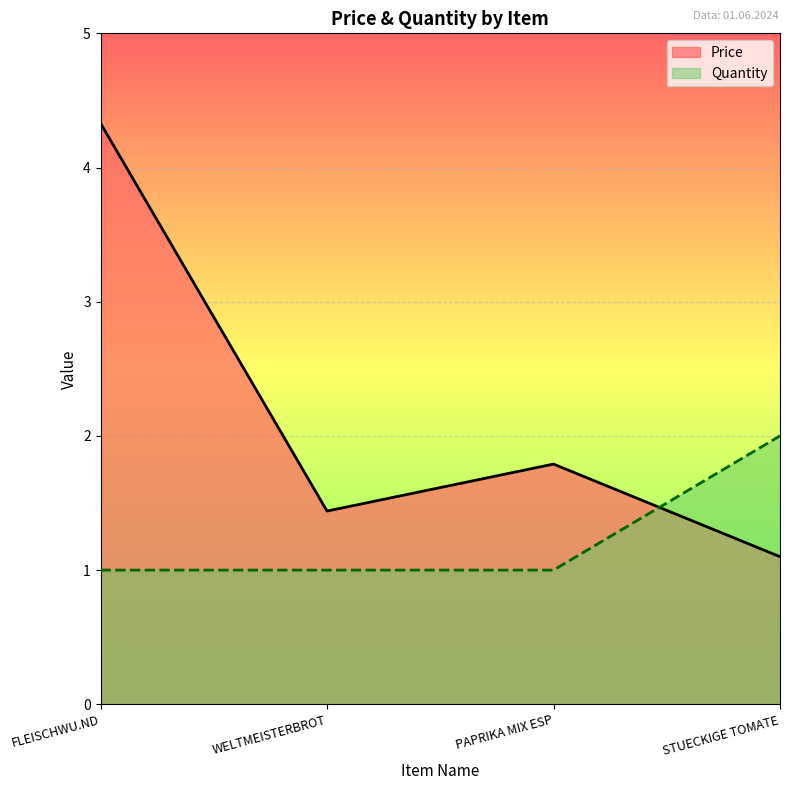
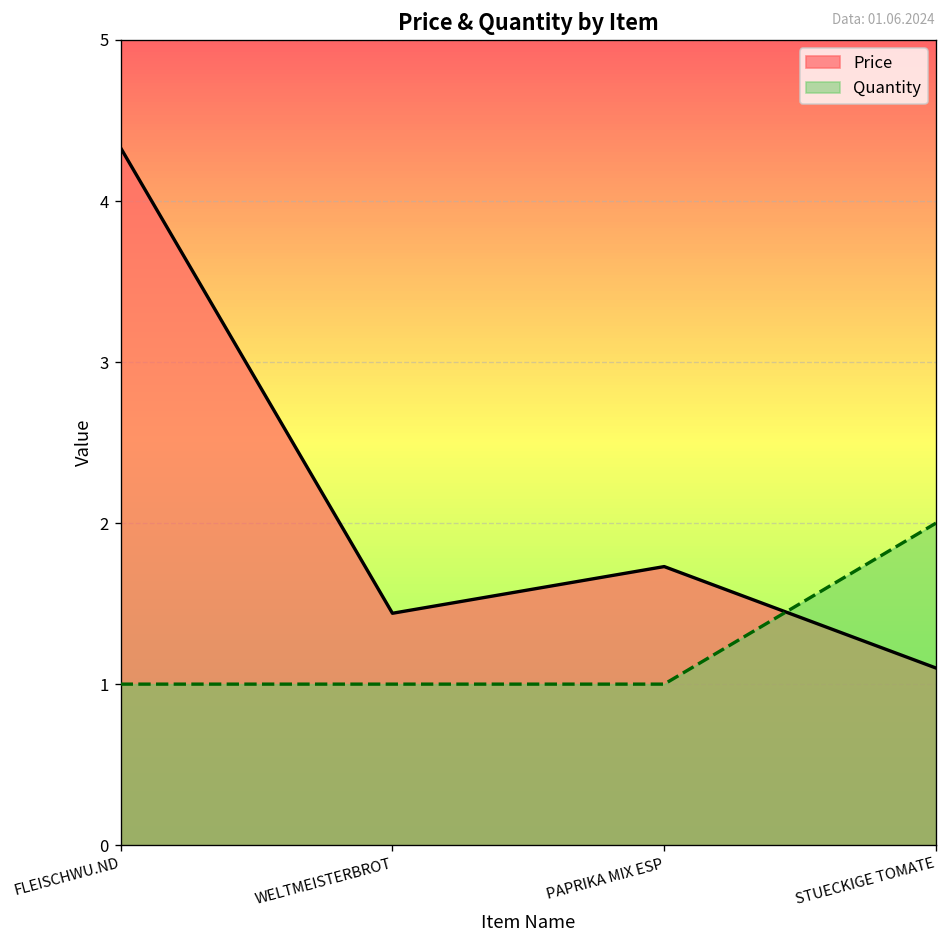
Price, PAPRIKA MIX ESP: 1.79 -> 1.73
